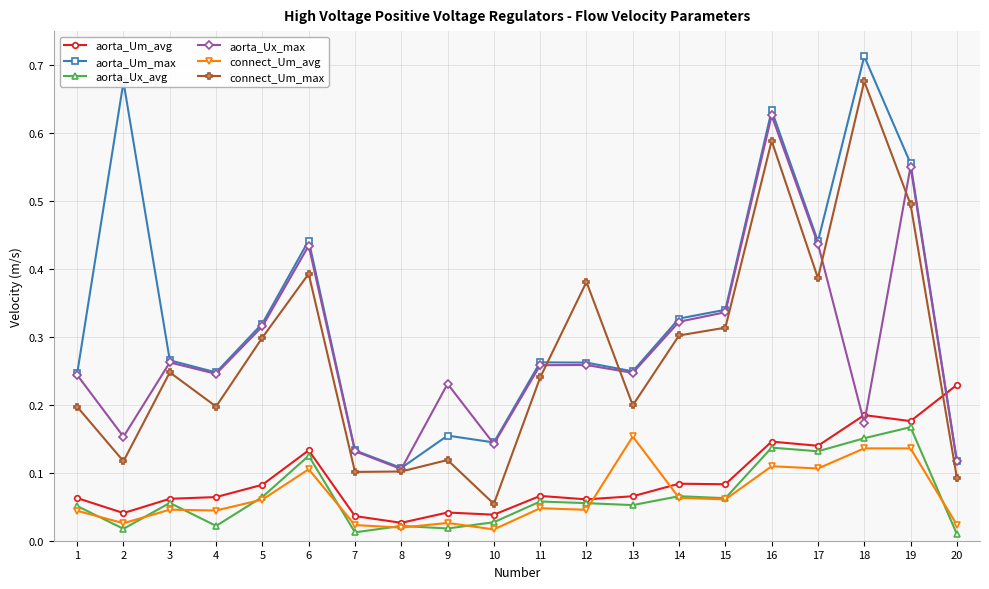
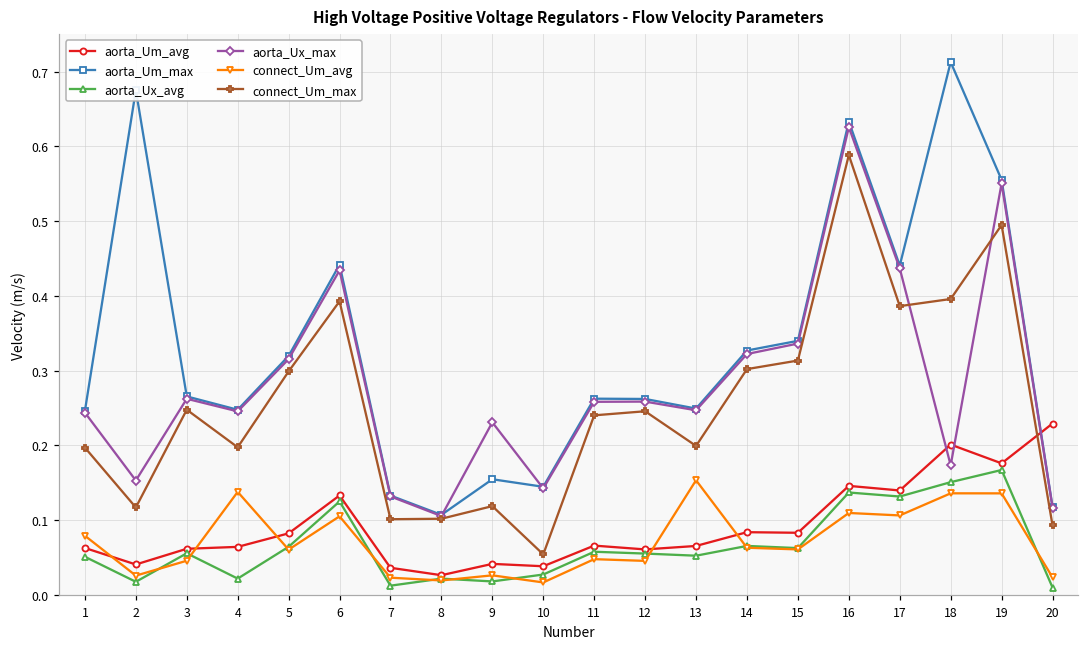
connect_Um_avg, 1: 0.04 -> 0.08
connect_Um_avg, 4: 0.04 -> 0.14
connect_Um_max, 12: 0.38 -> 0.25
aorta_Um_avg, 18: 0.18 -> 0.20
connect_Um_max, 18: 0.68 -> 0.40
